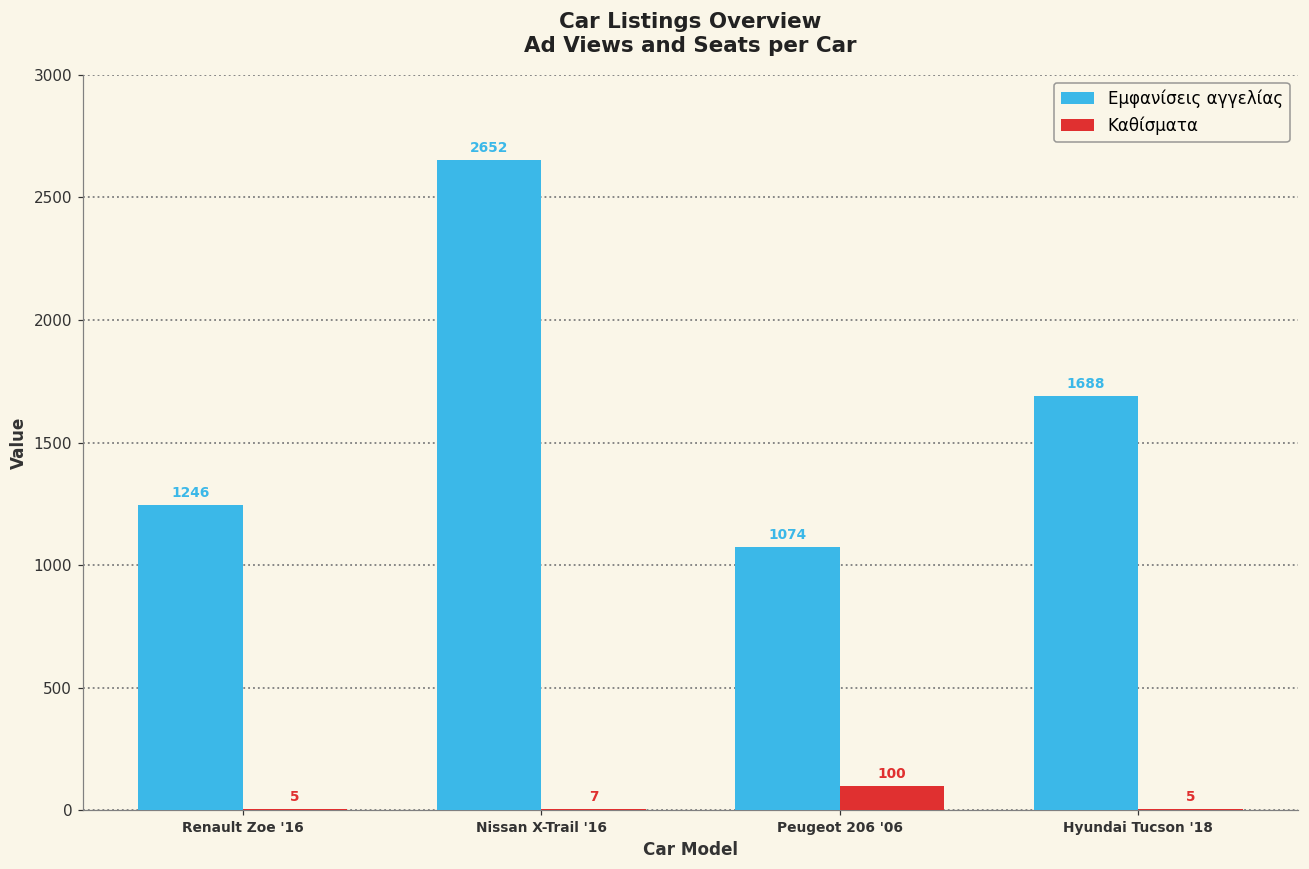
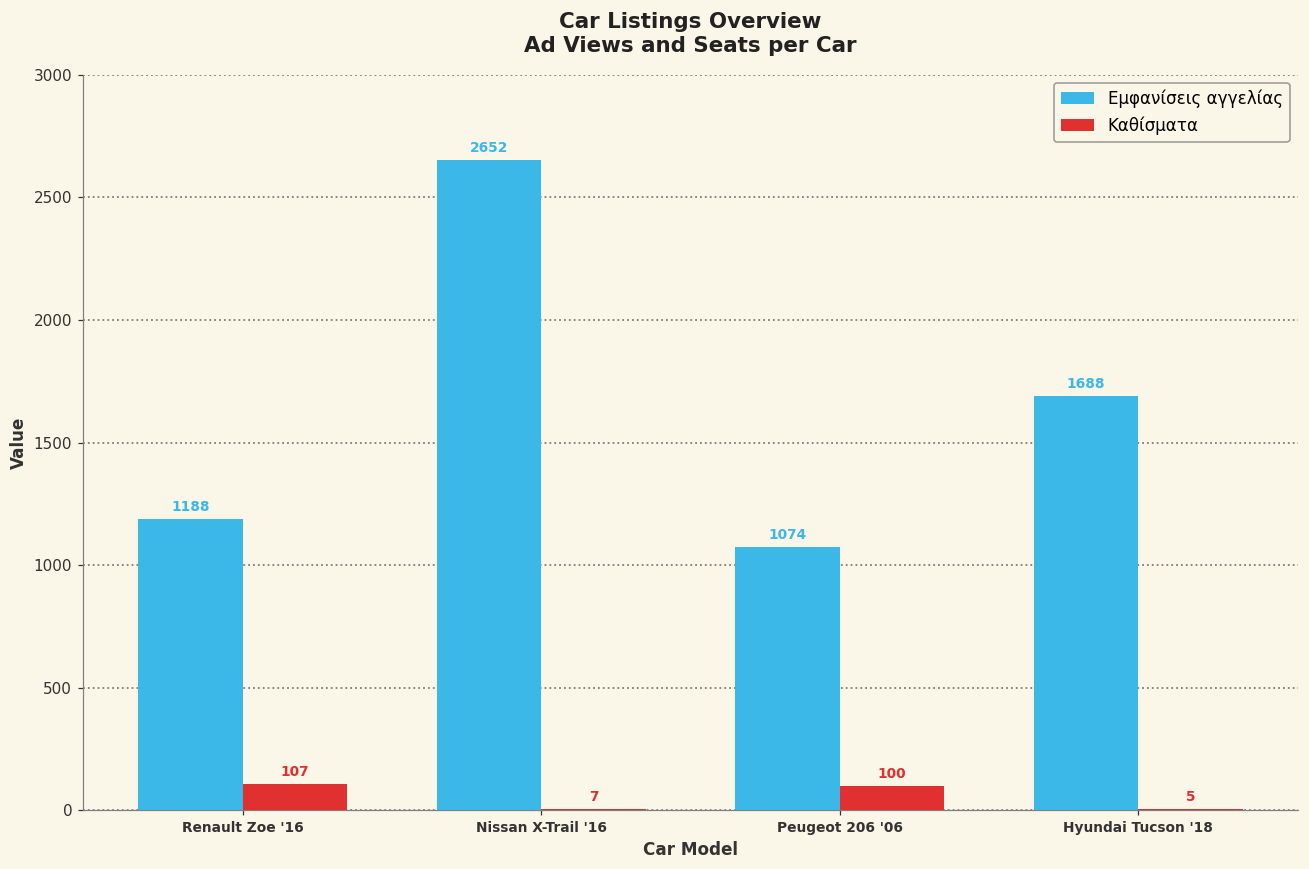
Εμφανίσεις αγγελίας, Renault Zoe '16: 1246 -> 1188
Καθίσματα, Renault Zoe '16: 5 -> 107
